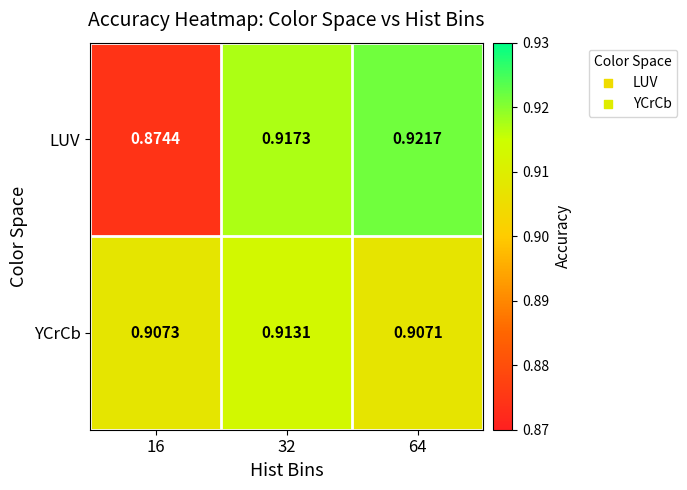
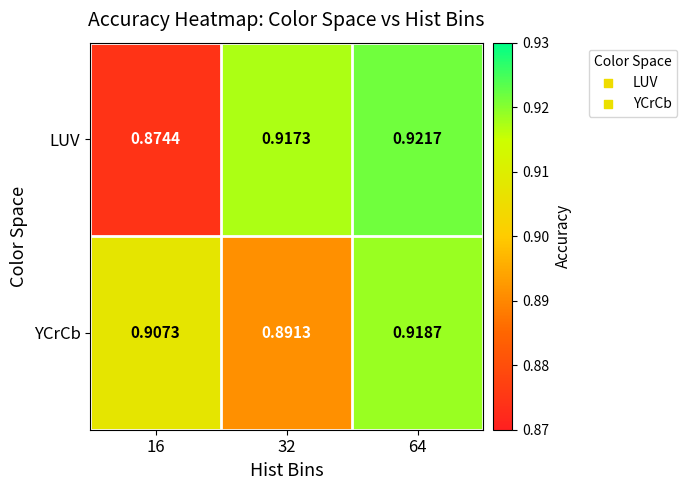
YCrCb, 32: 0.9131 -> 0.8913
YCrCb, 64: 0.9071 -> 0.9187
